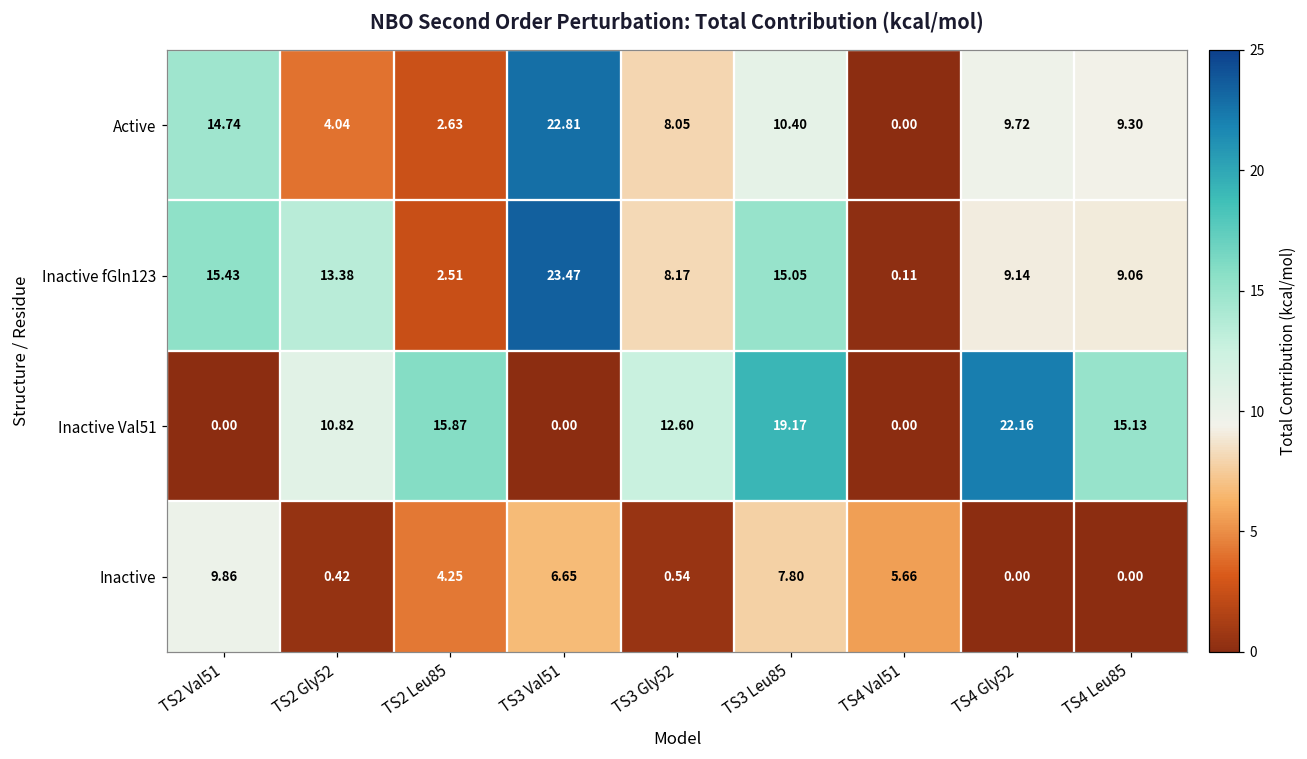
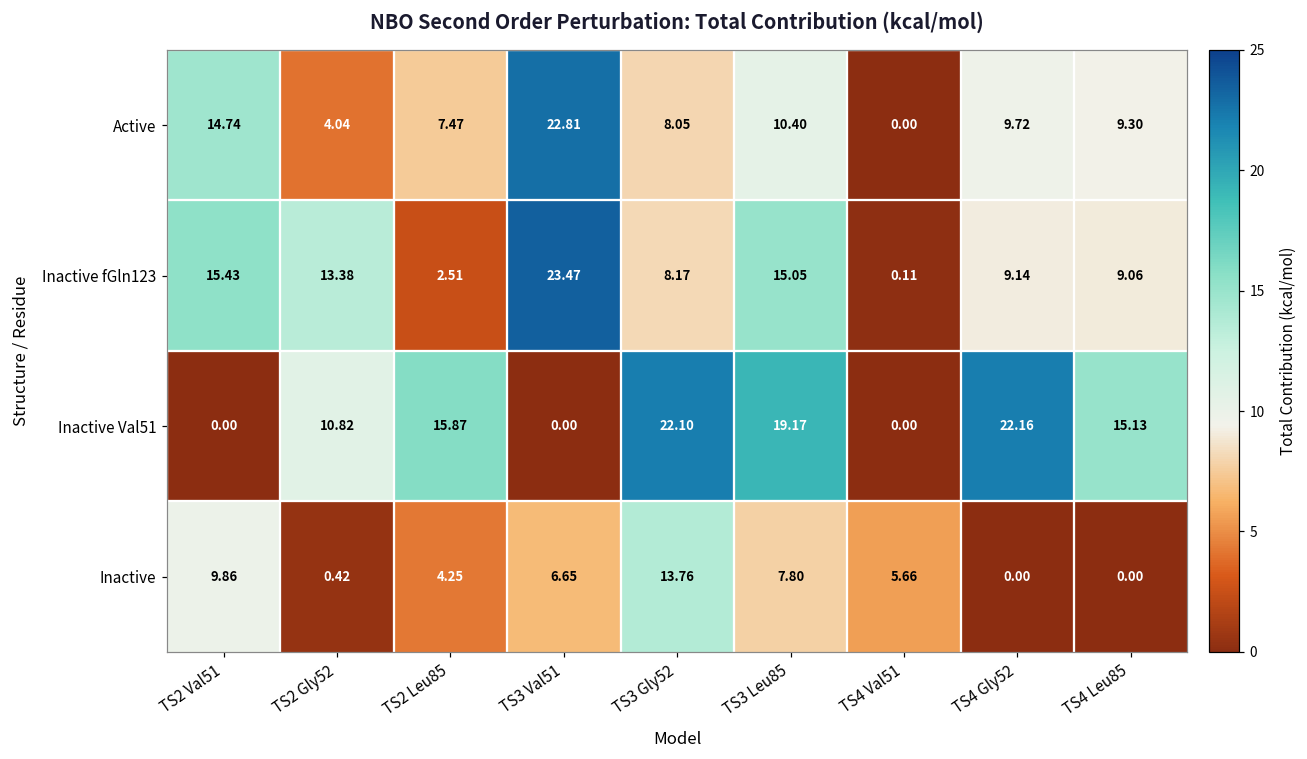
Active, TS2 Leu85: 2.63 -> 7.47
Inactive Val51, TS3 Gly52: 12.60 -> 22.10
Inactive, TS3 Gly52: 0.54 -> 13.76
